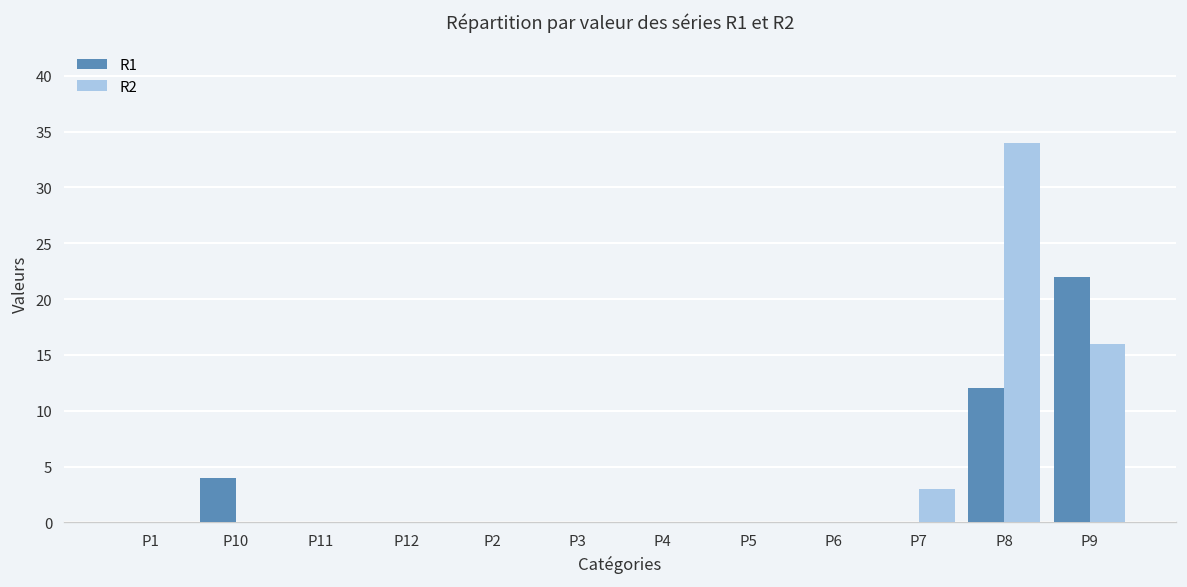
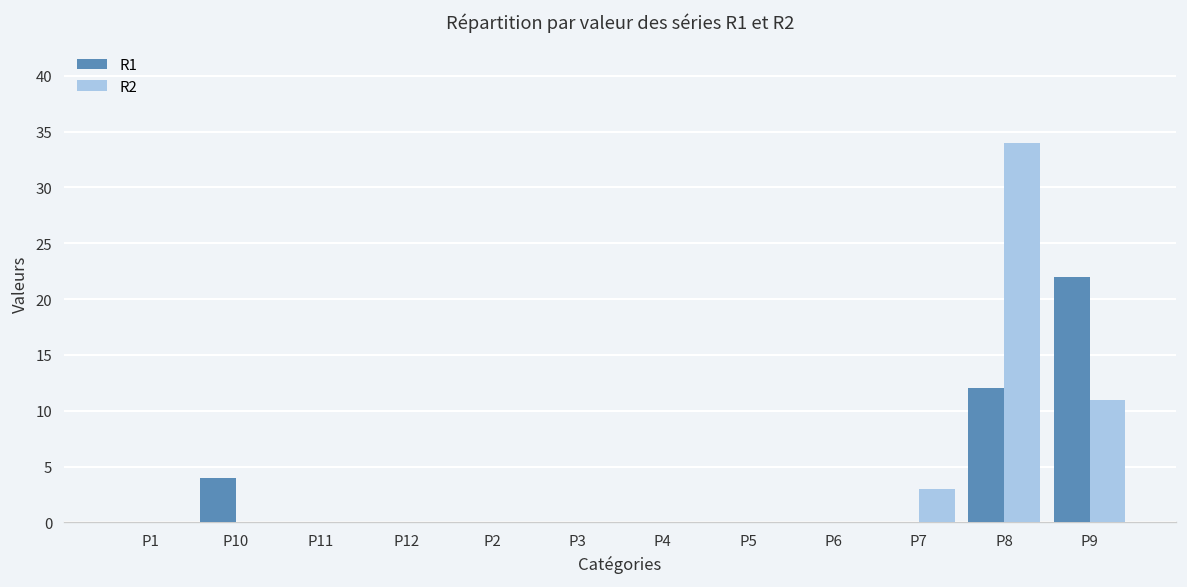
R2, P9: 16 -> 11
